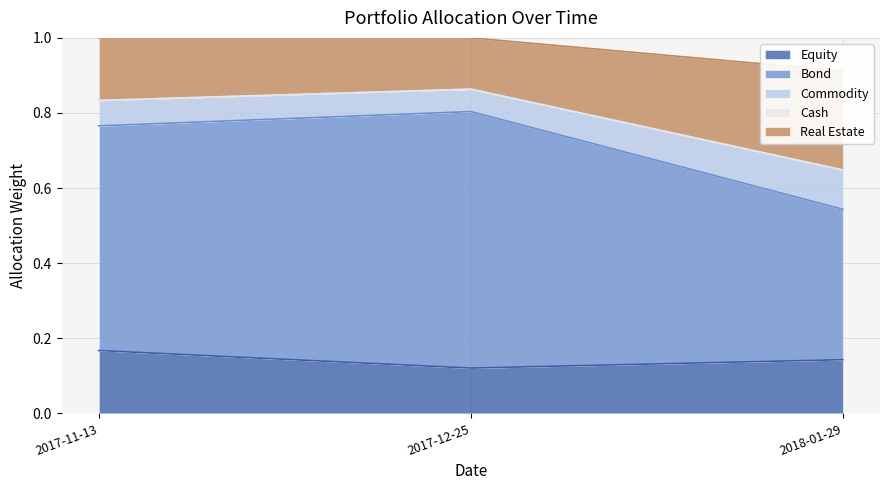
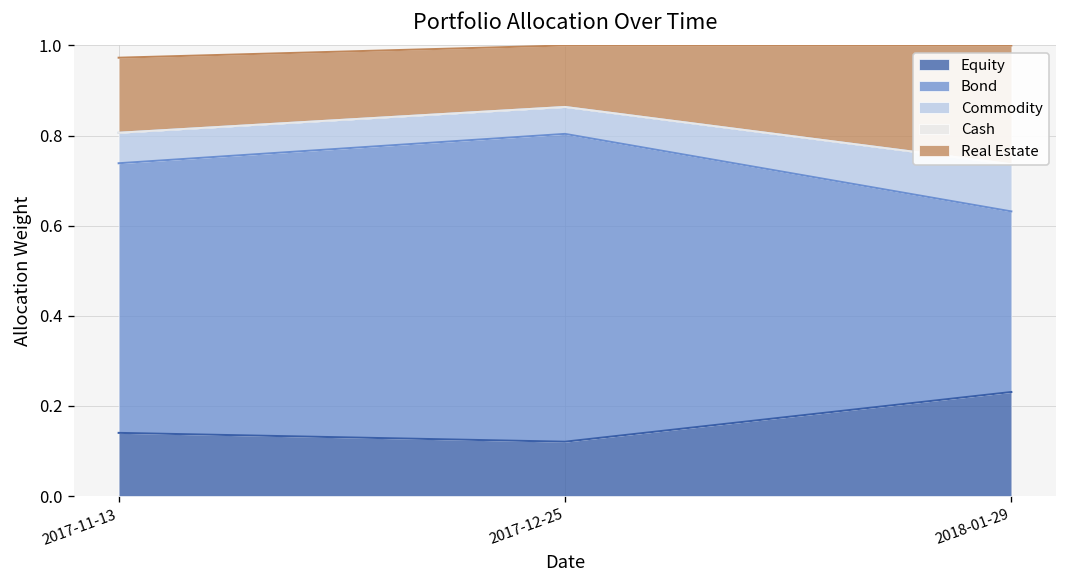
Equity, 2017-11-13: 0.17 -> 0.14
Equity, 2018-01-29: 0.14 -> 0.23
